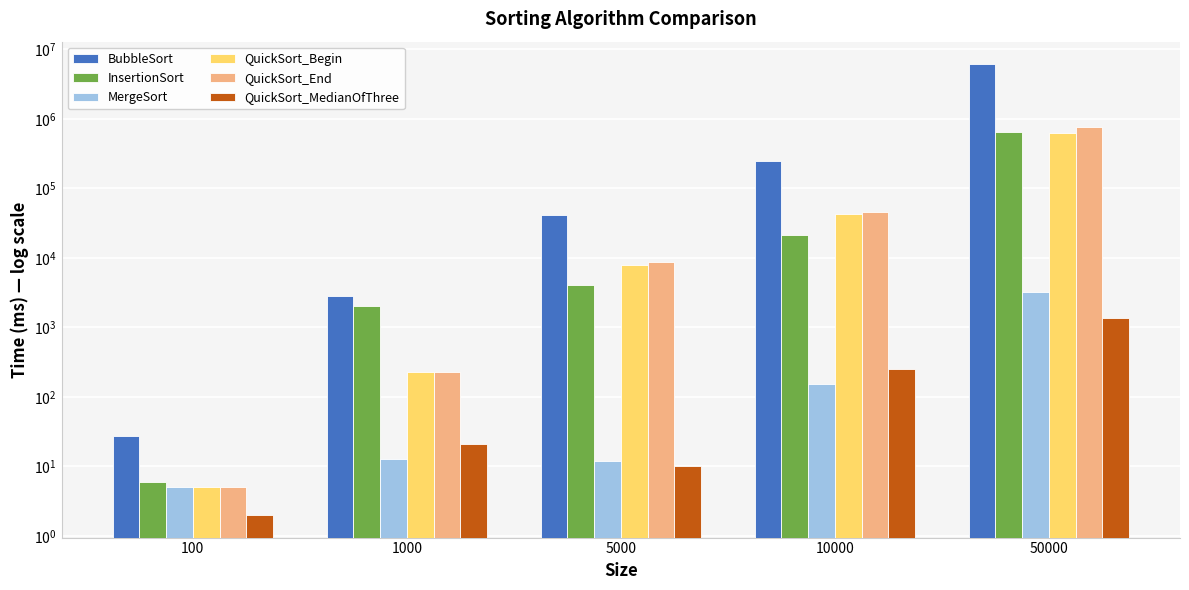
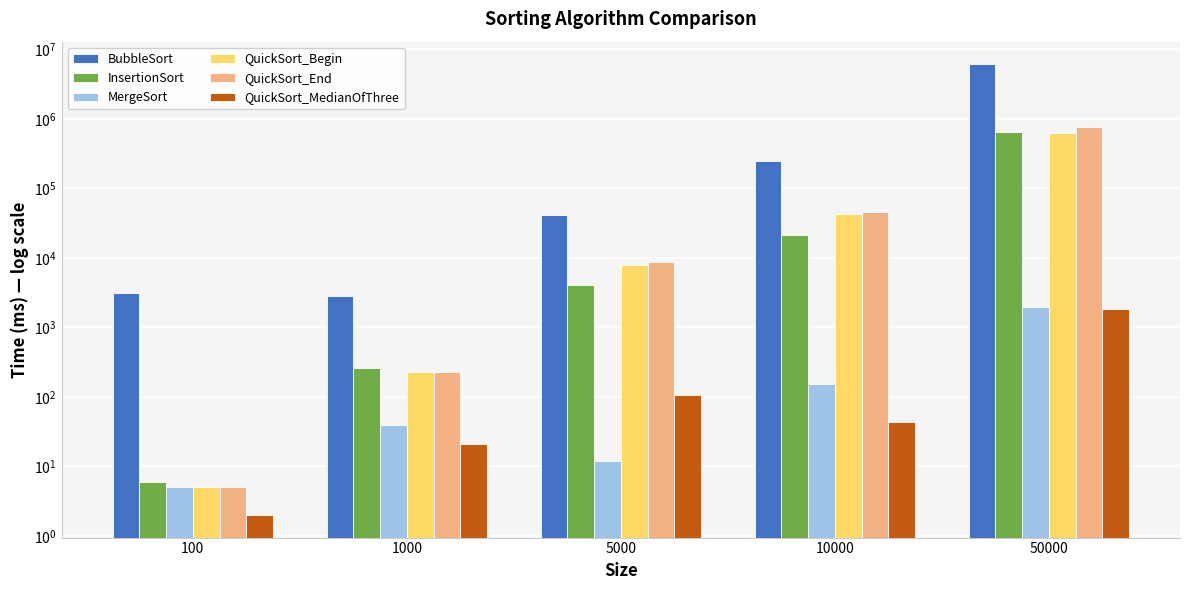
BubbleSort, 100: 27 -> 3000
InsertionSort, 1000: 2000 -> 260
MergeSort, 1000: 13 -> 40
QuickSort_MedianOfThree, 5000: 10 -> 110
QuickSort_MedianOfThree, 10000: 250 -> 40
MergeSort, 50000: 3000 -> 1900
QuickSort_MedianOfThree, 50000: 1400 -> 1800
